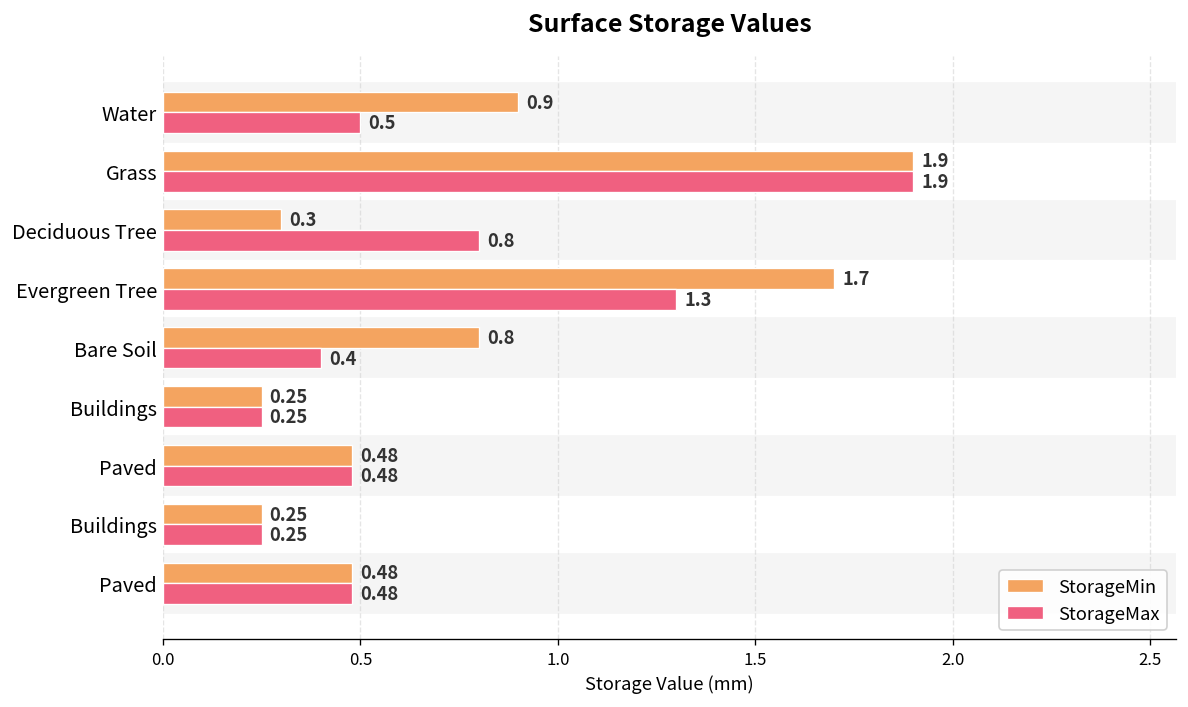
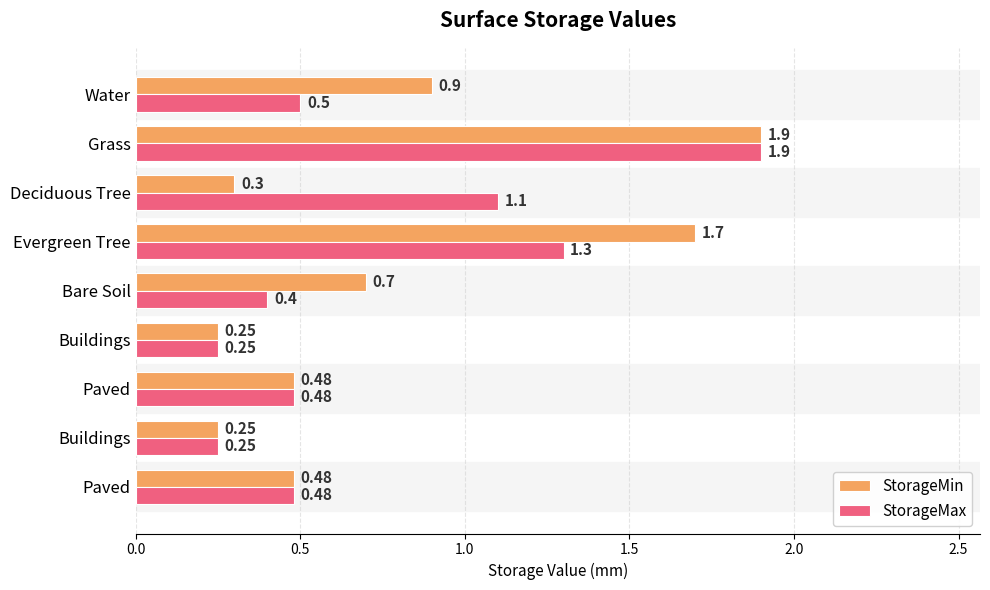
StorageMax, Deciduous Tree: 0.8 -> 1.1
StorageMin, Bare Soil: 0.8 -> 0.7
